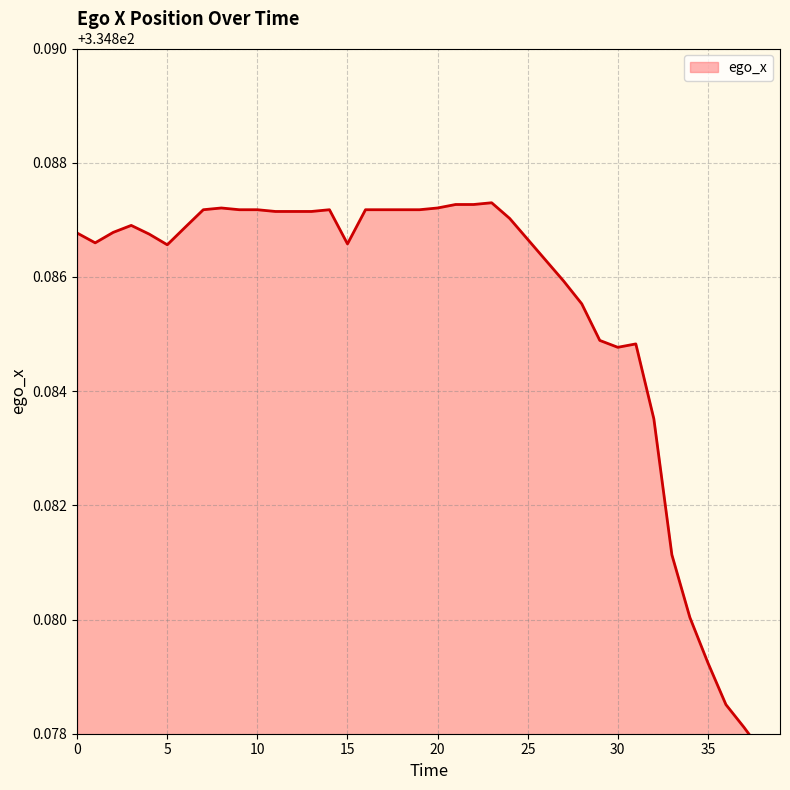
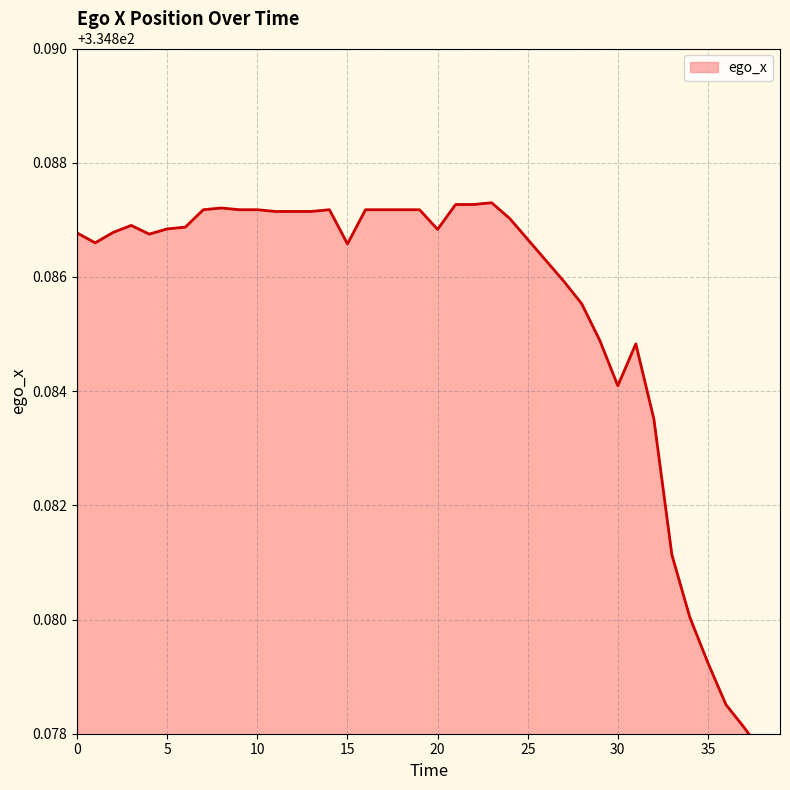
5: 334.8866 -> 334.8868
20: 334.8872 -> 334.8868
30: 334.8848 -> 334.8841
